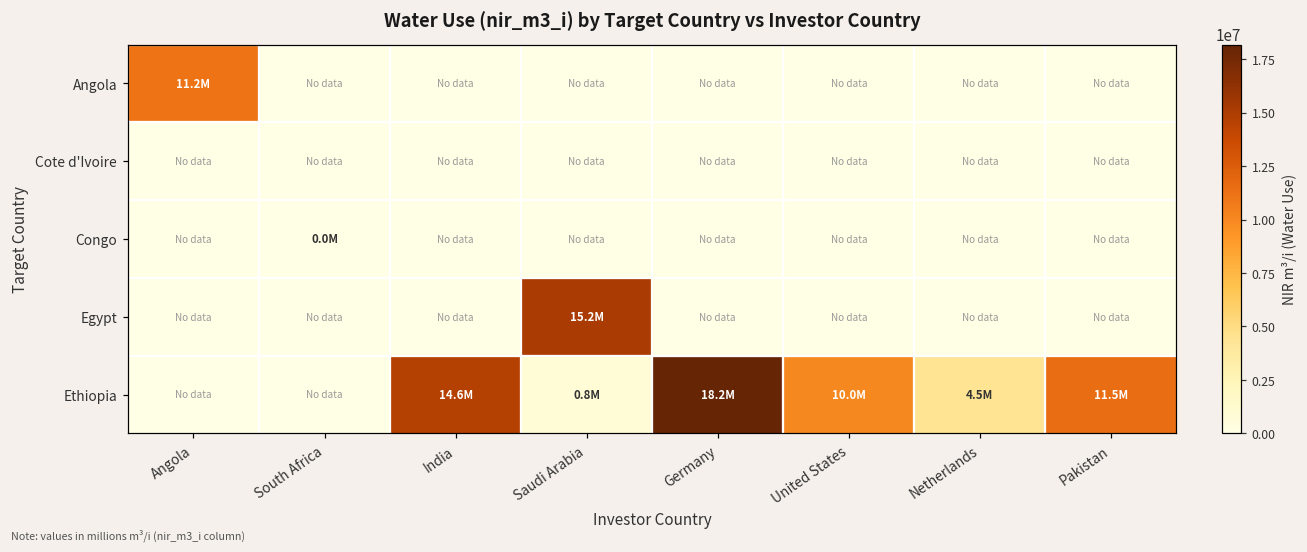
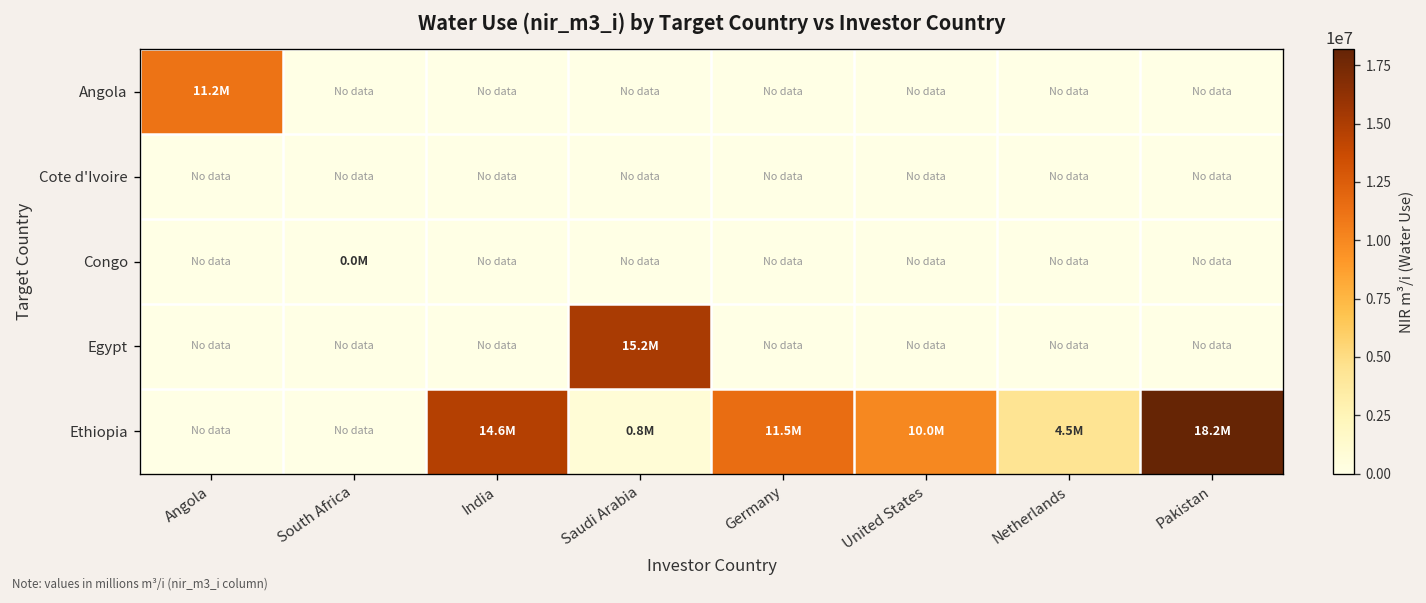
Ethiopia, Germany: 18.2M -> 11.5M
Ethiopia, Pakistan: 11.5M -> 18.2M
